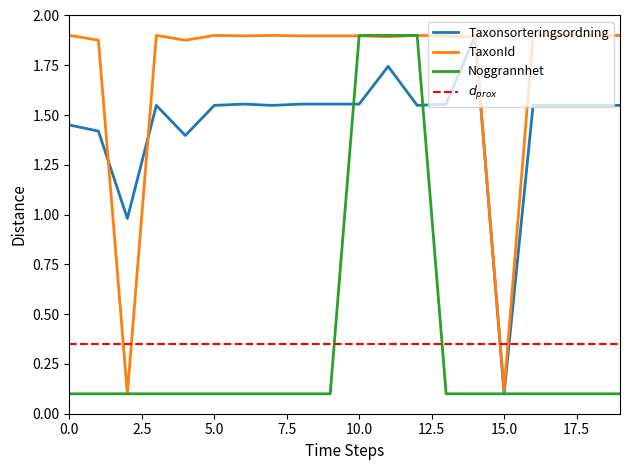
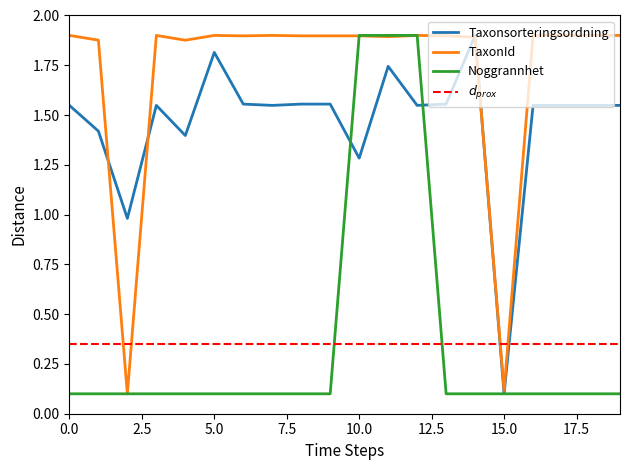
Taxonsorteringsordning, 0.0: 1.45 -> 1.55
Taxonsorteringsordning, 5.0: 1.55 -> 1.81
Taxonsorteringsordning, 10.0: 1.56 -> 1.28
